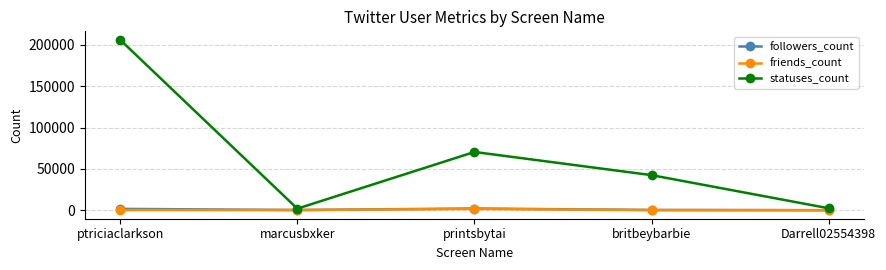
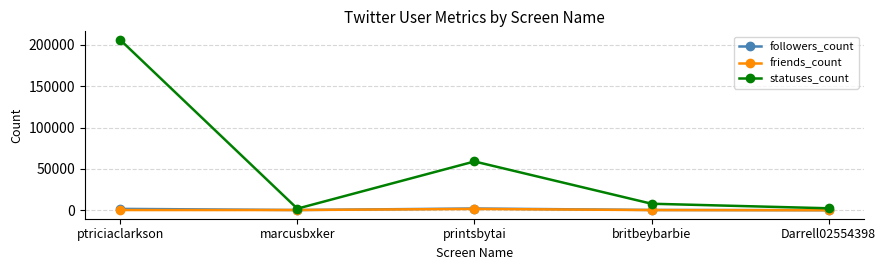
statuses_count, printsbytai: 70000 -> 60000
statuses_count, britbeybarbie: 40000 -> 10000
